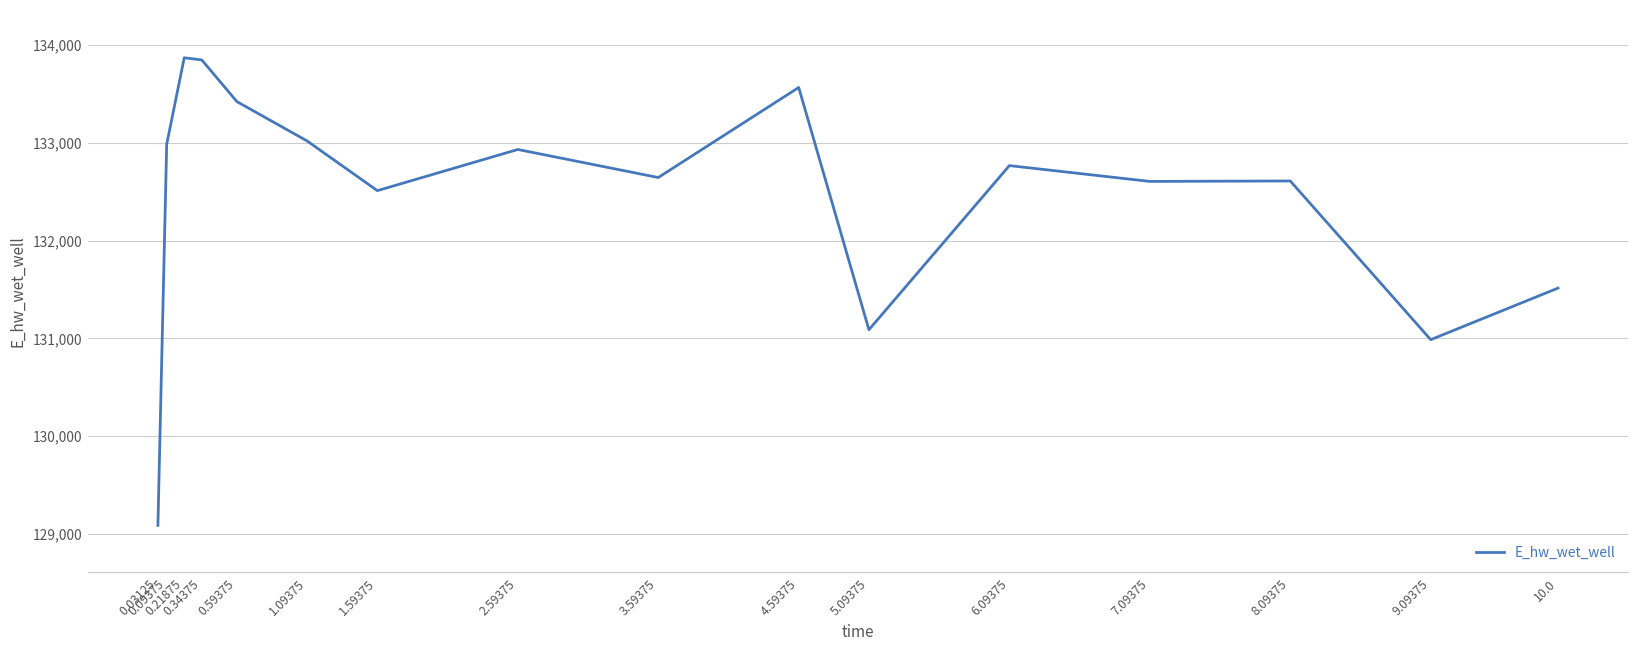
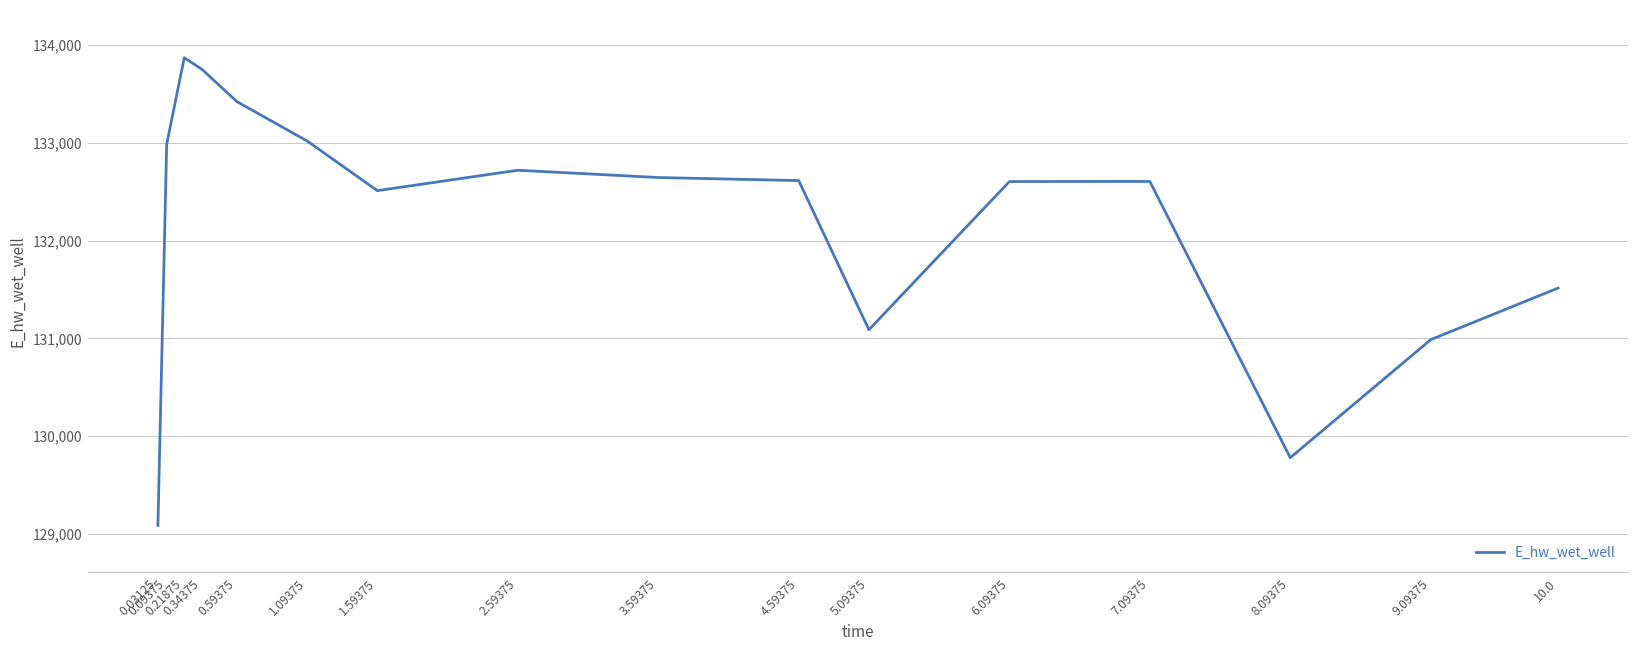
0.34375: 133,850 -> 133,750
2.59375: 132,900 -> 132,700
4.59375: 133,600 -> 132,600
6.09375: 132,800 -> 132,600
8.09375: 132,600 -> 129,800
